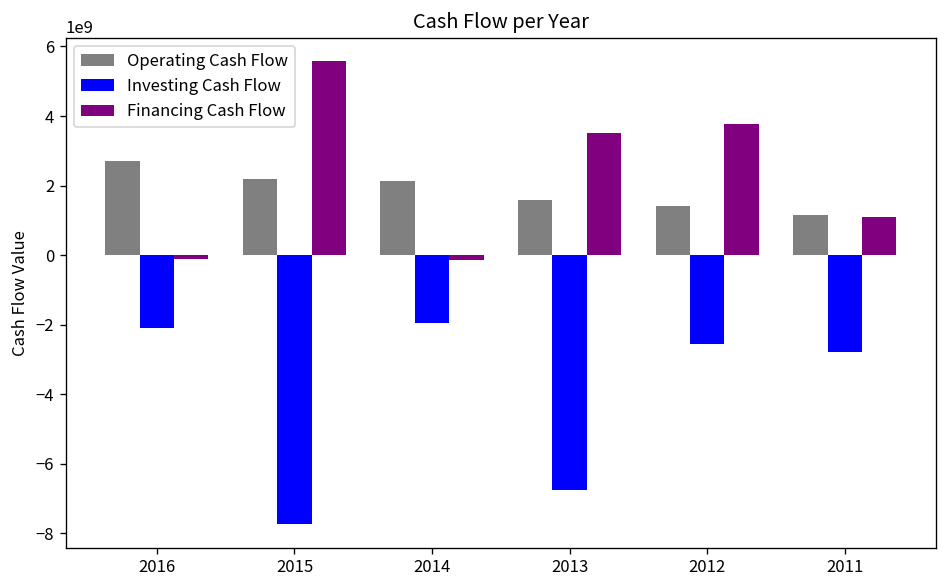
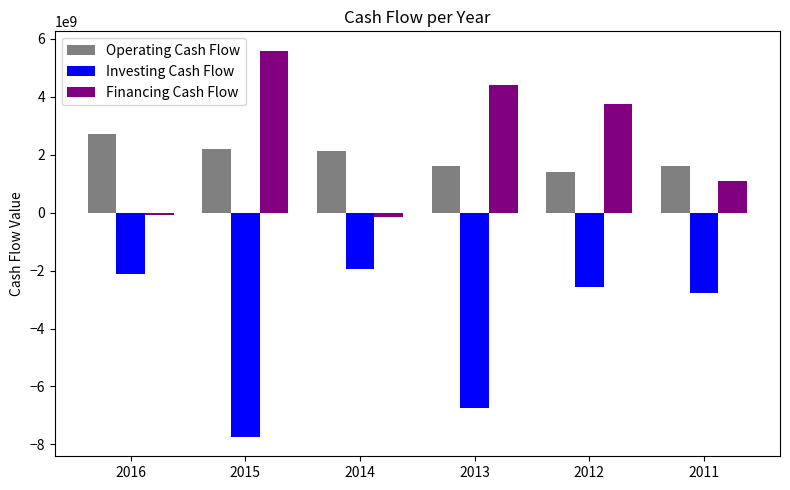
Financing Cash Flow, 2013: 3500000000 -> 4400000000
Operating Cash Flow, 2011: 1200000000 -> 1600000000
